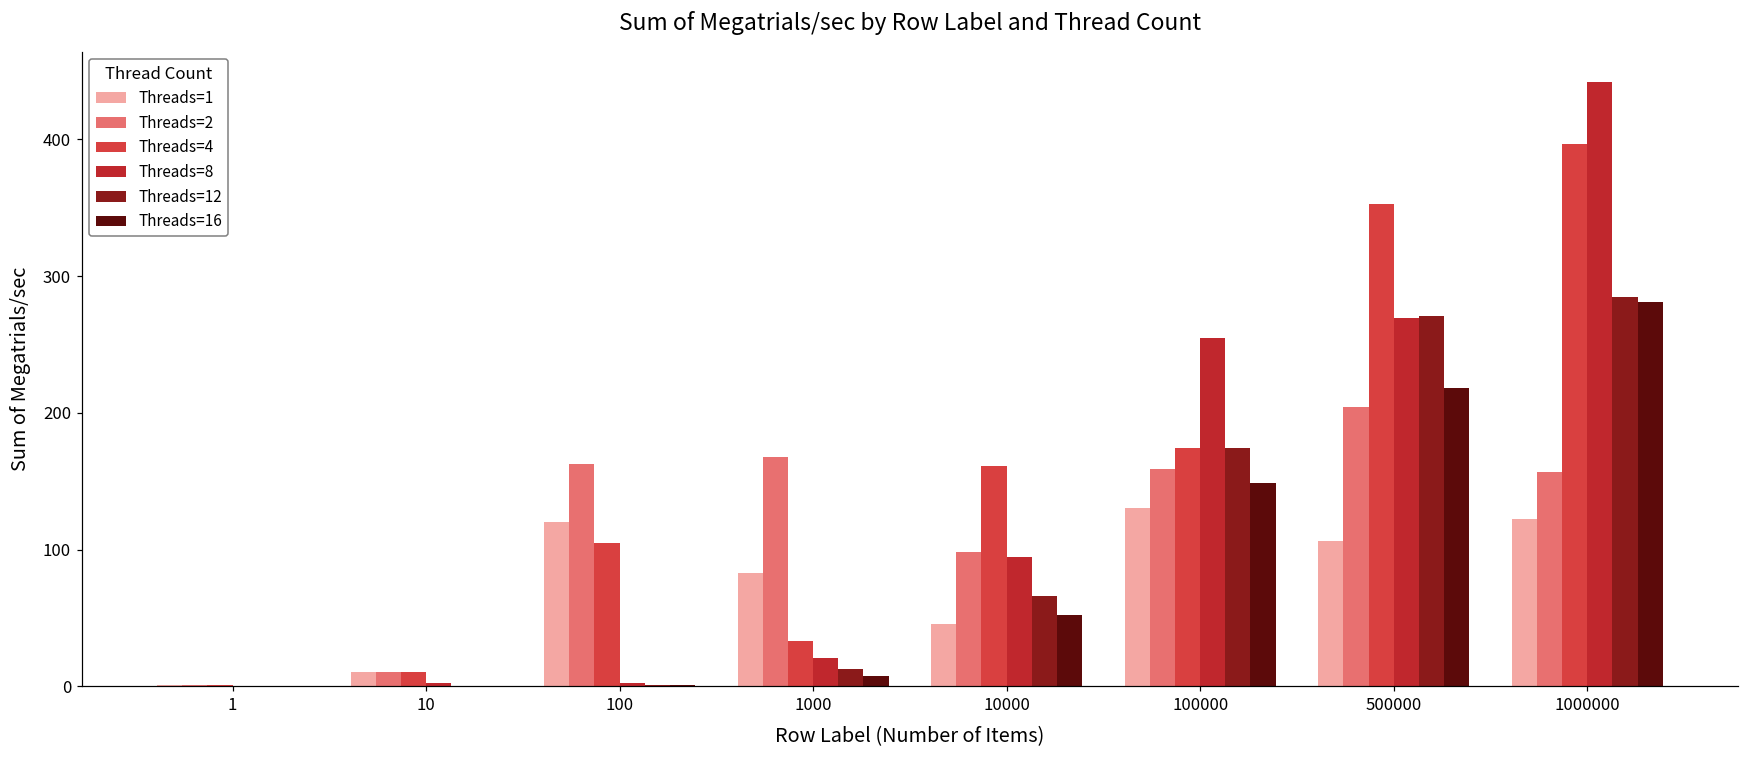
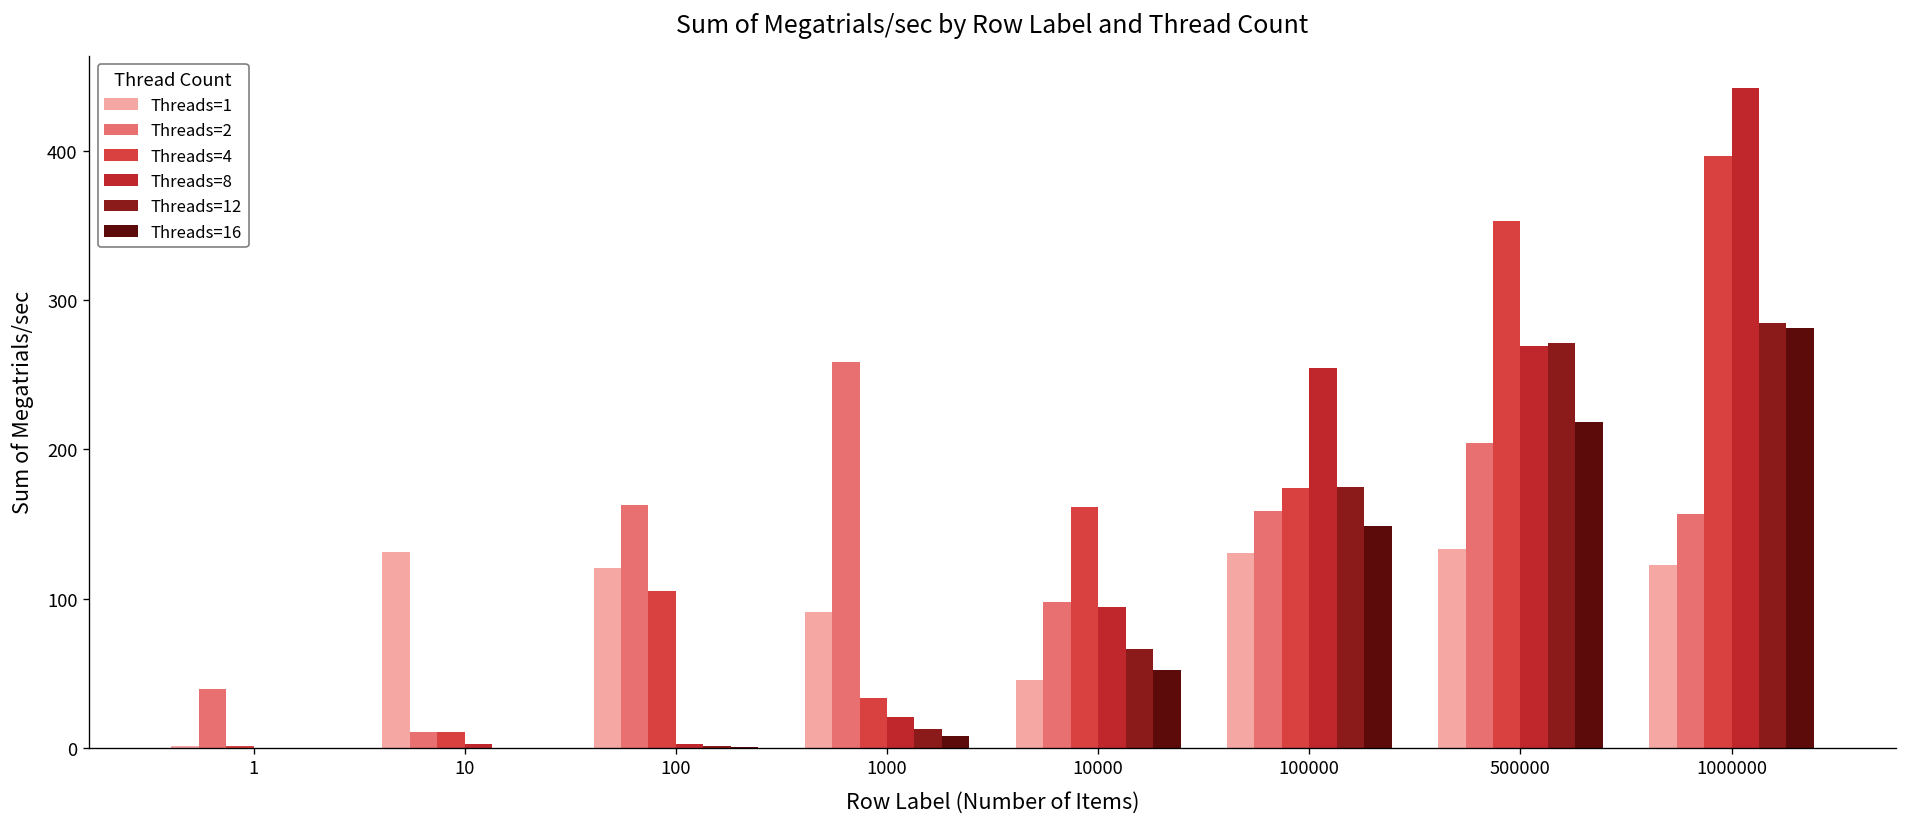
Threads=2, 1: 1 -> 40
Threads=1, 10: 10 -> 131
Threads=1, 1000: 83 -> 91
Threads=2, 1000: 168 -> 259
Threads=1, 500000: 106 -> 133
